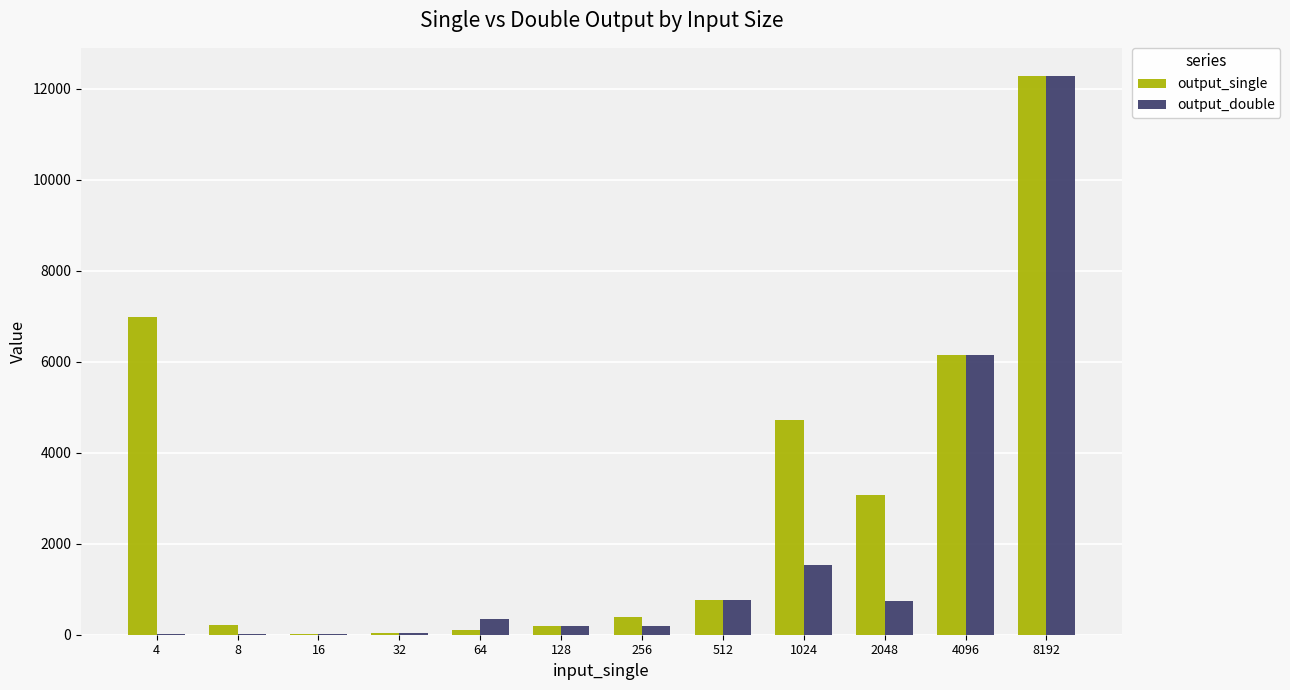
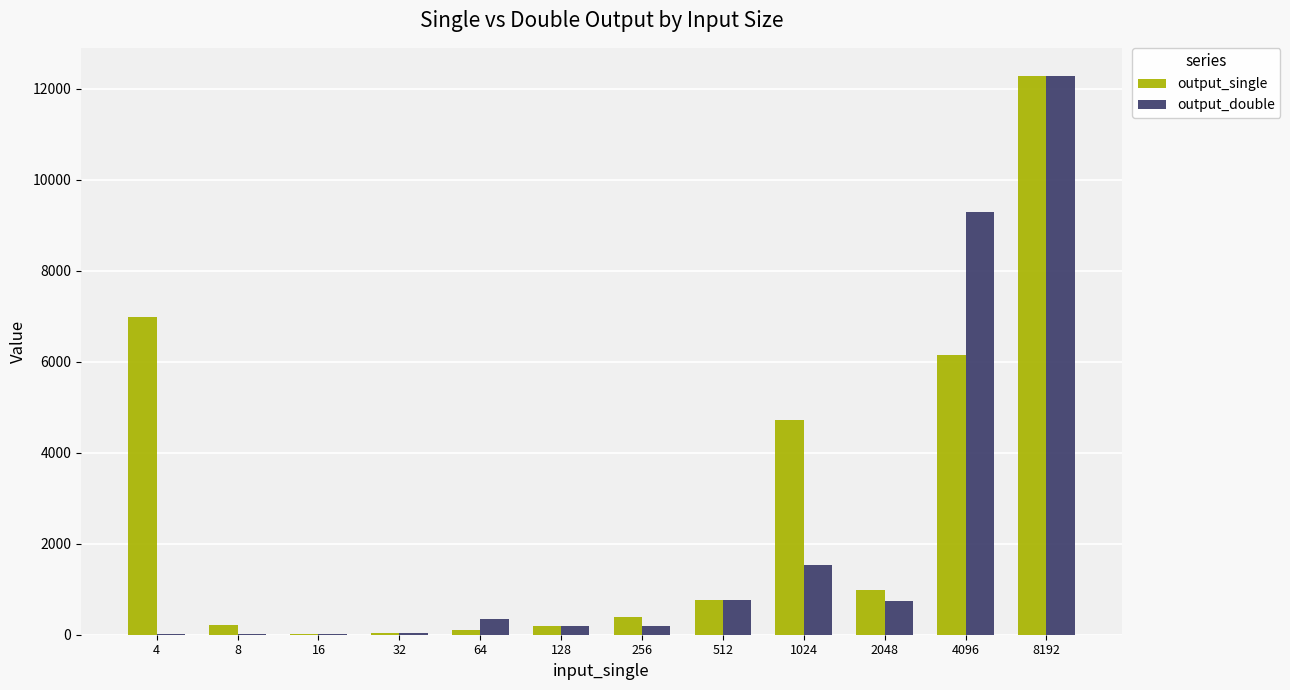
output_single, 2048: 3100 -> 1000
output_double, 4096: 6100 -> 9300
